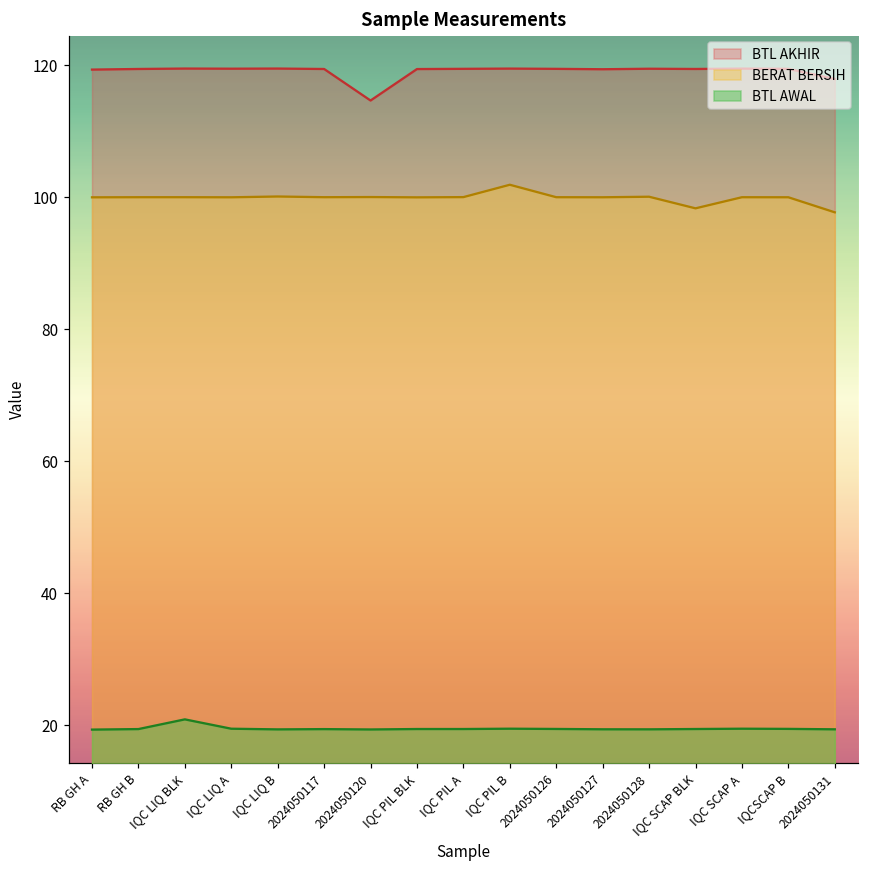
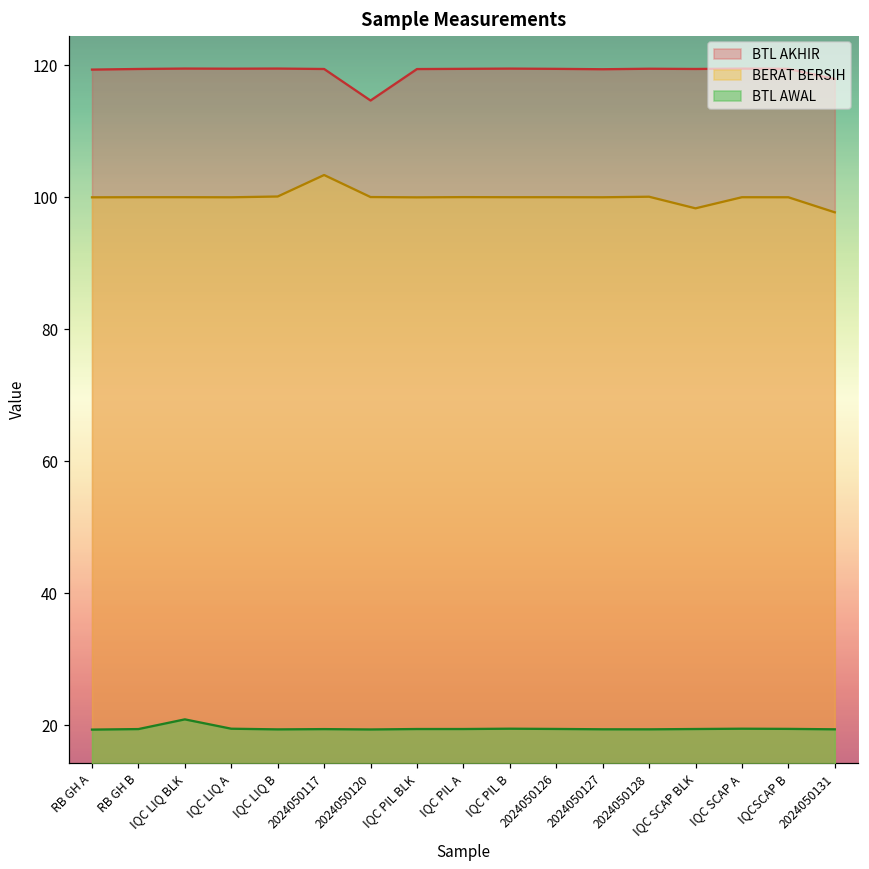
BERAT BERSIH, 2024050117: 100 -> 103
BERAT BERSIH, IQC PIL B: 102 -> 100
